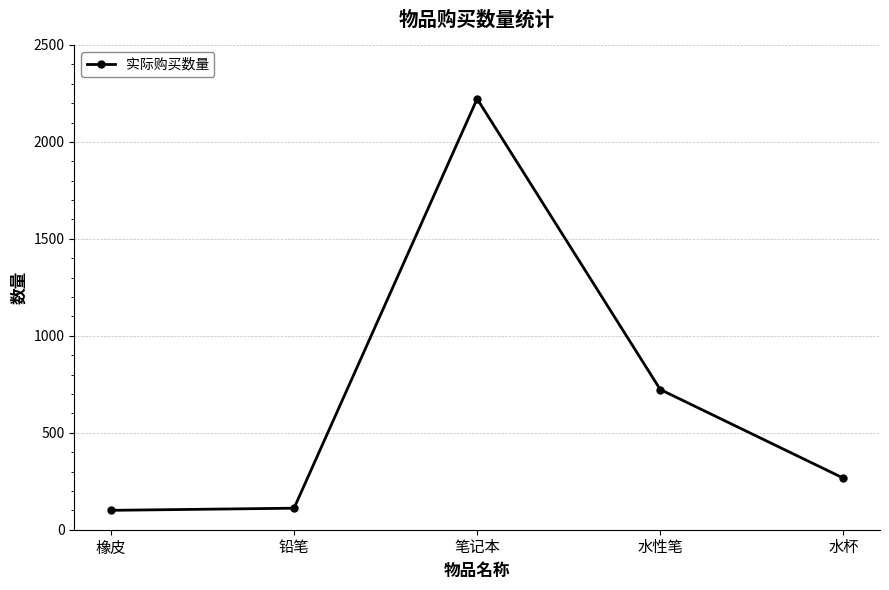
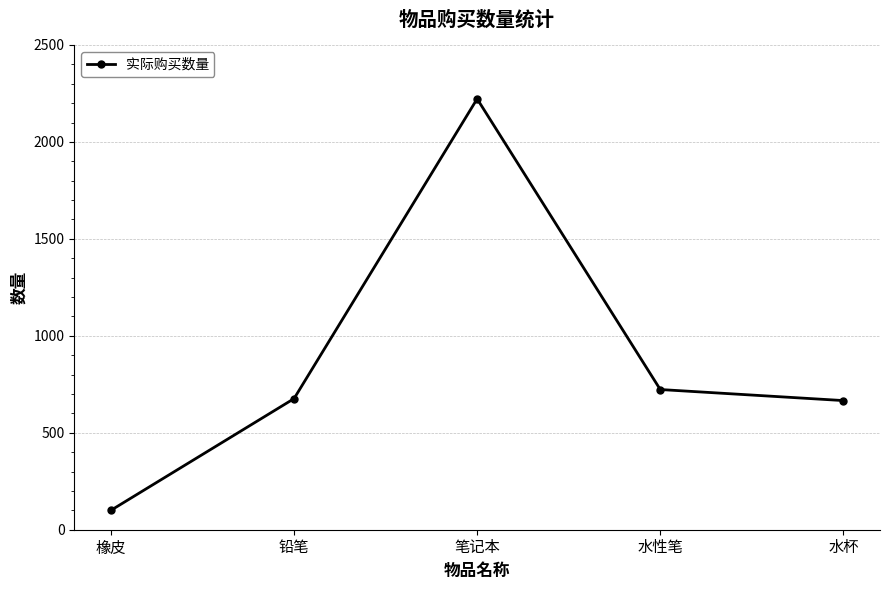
铅笔: 110 -> 680
水杯: 270 -> 670
